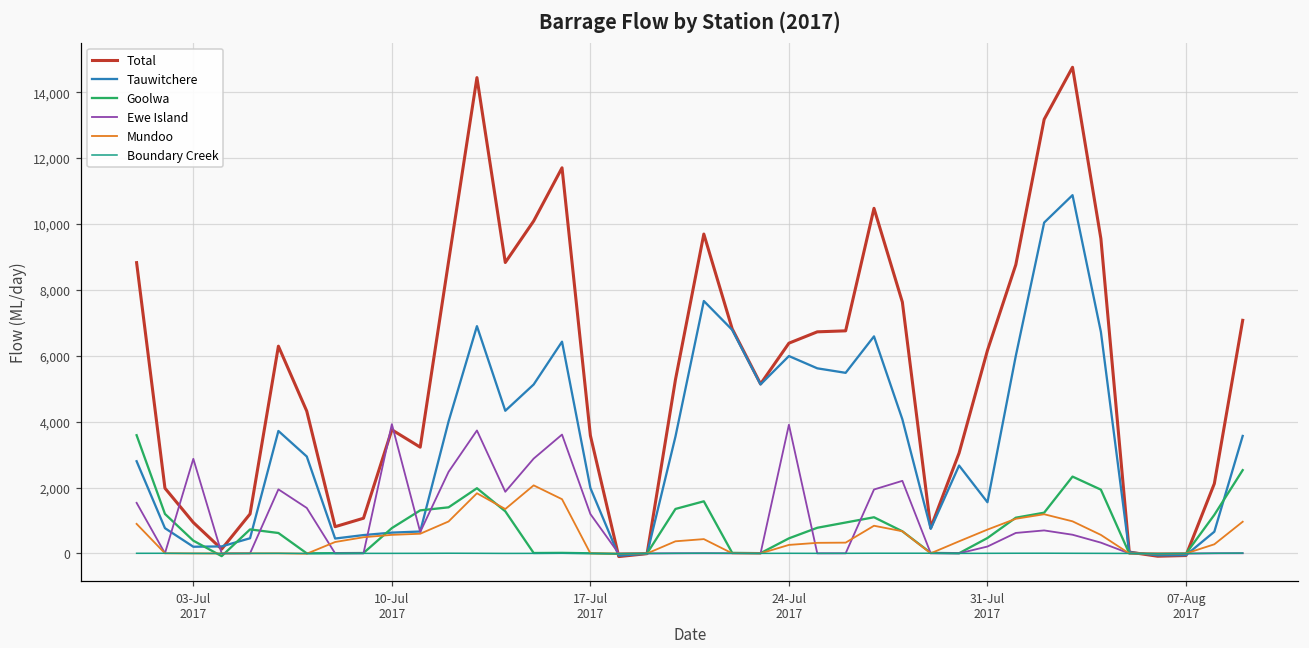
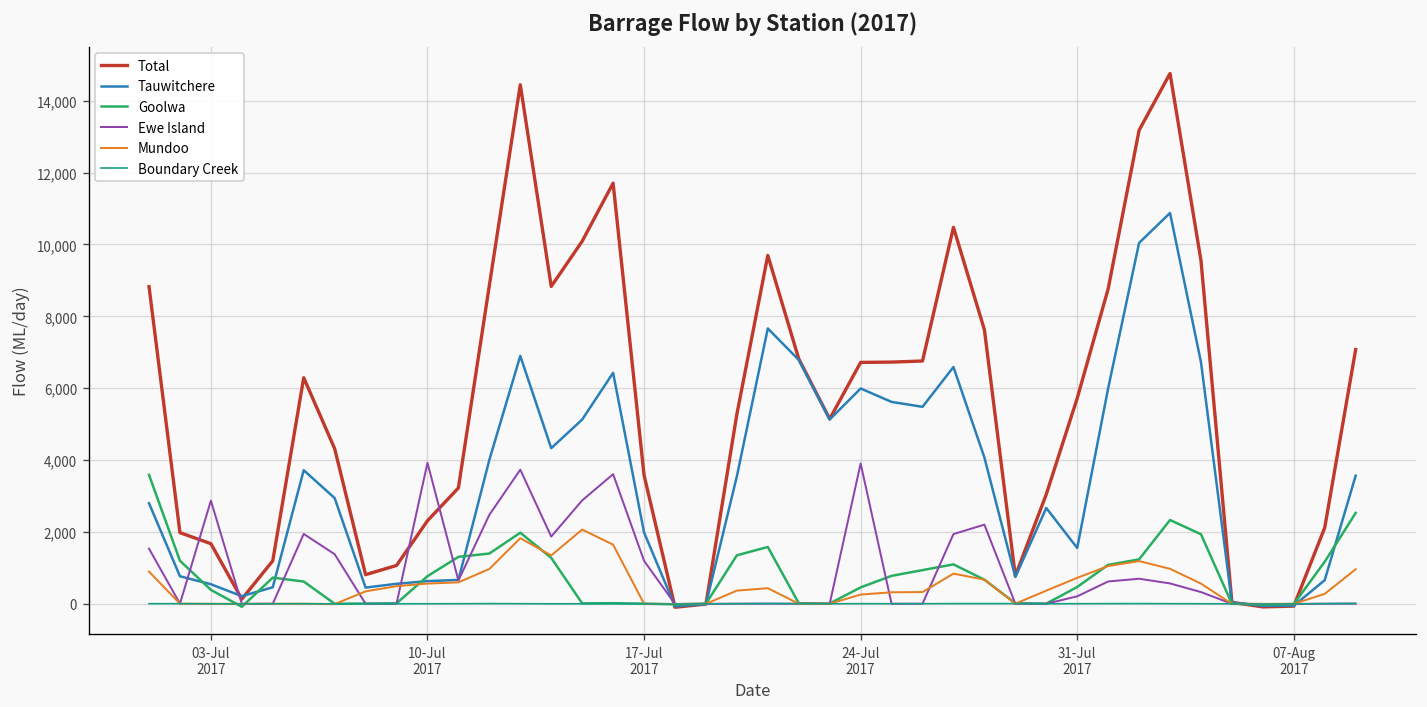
Total, 03-Jul 2017: 900 -> 1,700
Tauwitchere, 03-Jul 2017: 200 -> 500
Total, 10-Jul 2017: 3,800 -> 2,300
Total, 24-Jul 2017: 6,400 -> 6,700
Total, 31-Jul 2017: 6,200 -> 5,700
